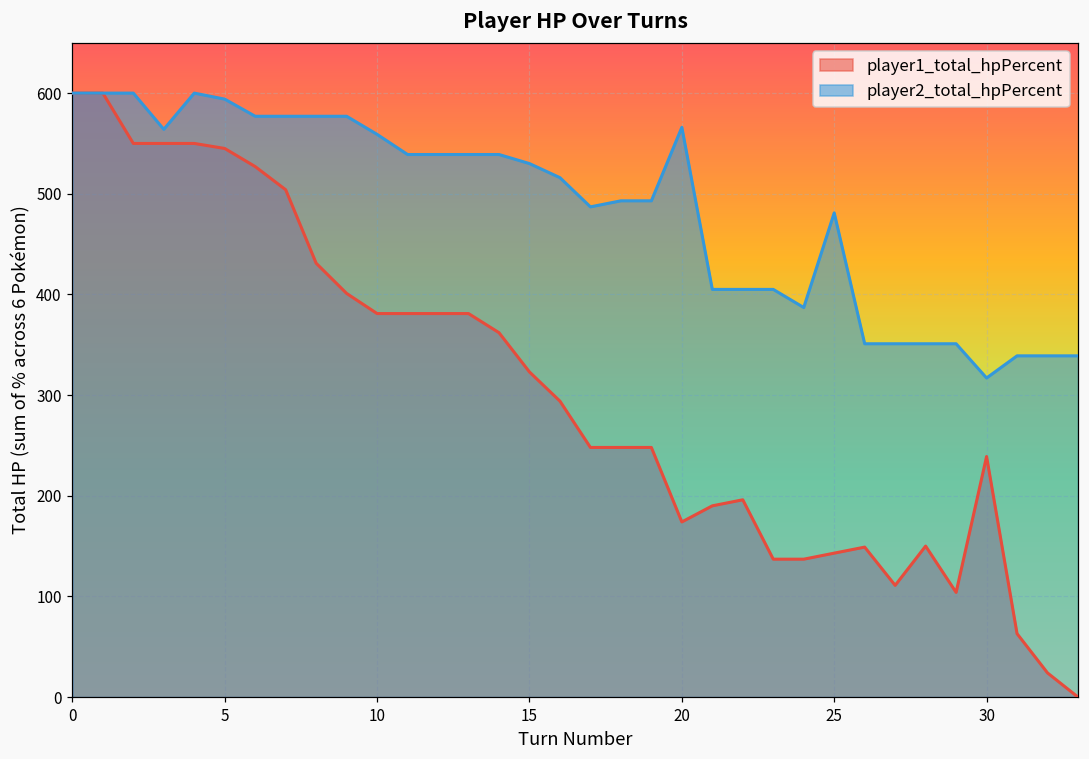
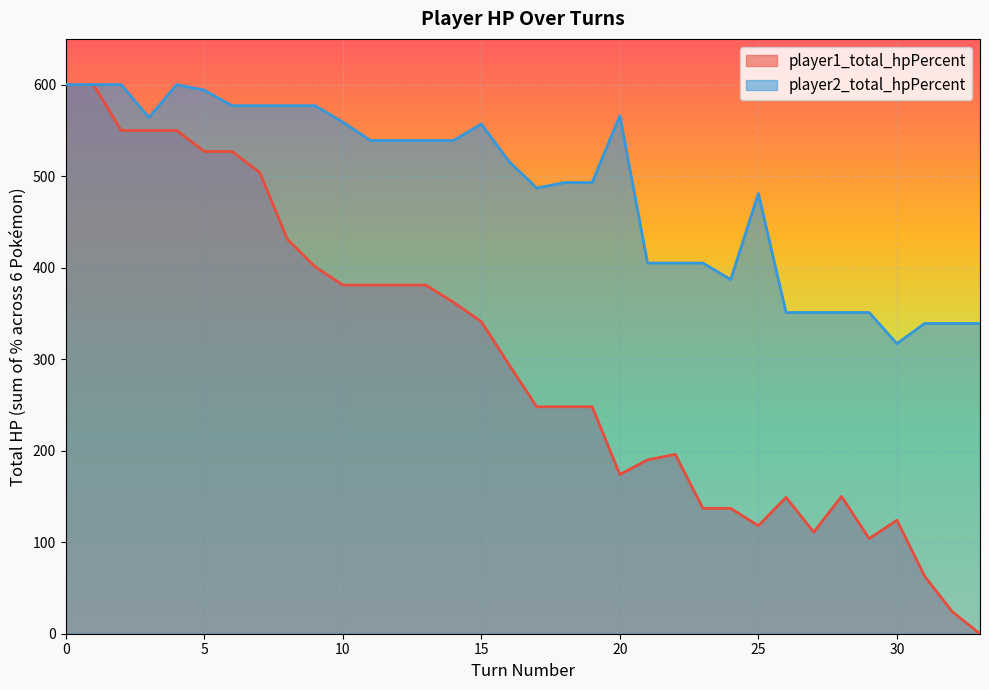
player1_total_hpPercent, 5: 550 -> 530
player1_total_hpPercent, 15: 320 -> 340
player2_total_hpPercent, 15: 530 -> 560
player1_total_hpPercent, 25: 140 -> 120
player1_total_hpPercent, 30: 240 -> 120
